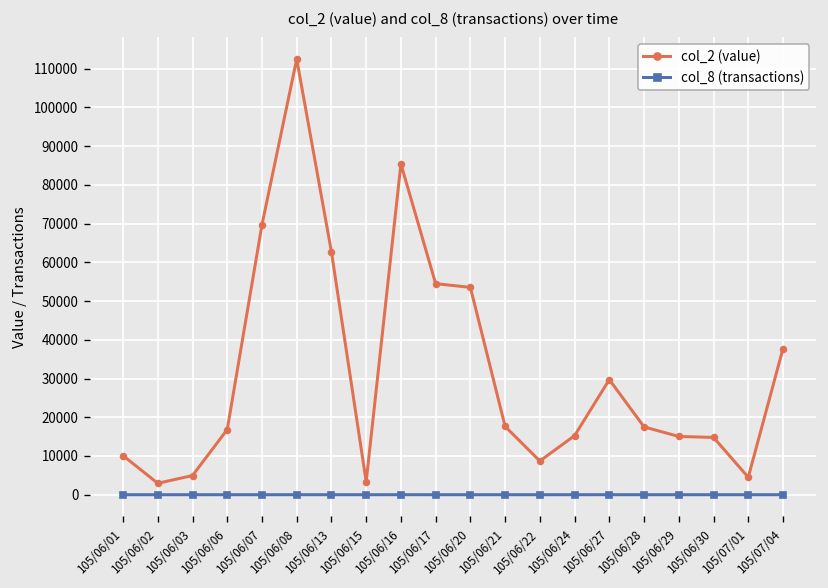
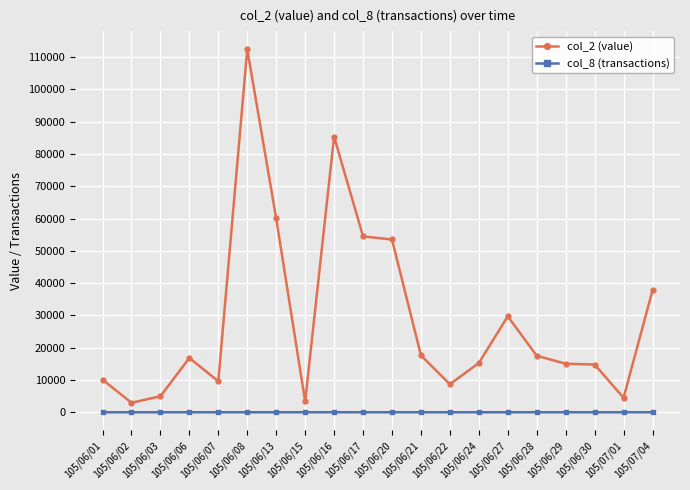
col_2 (value), 105/06/07: 70000 -> 10000
col_2 (value), 105/06/13: 63000 -> 60000
